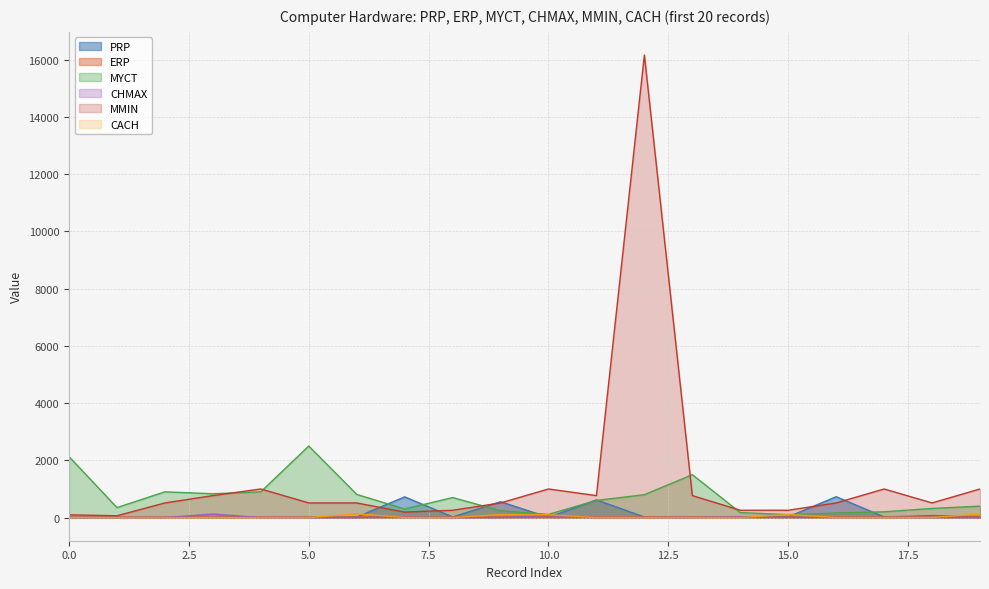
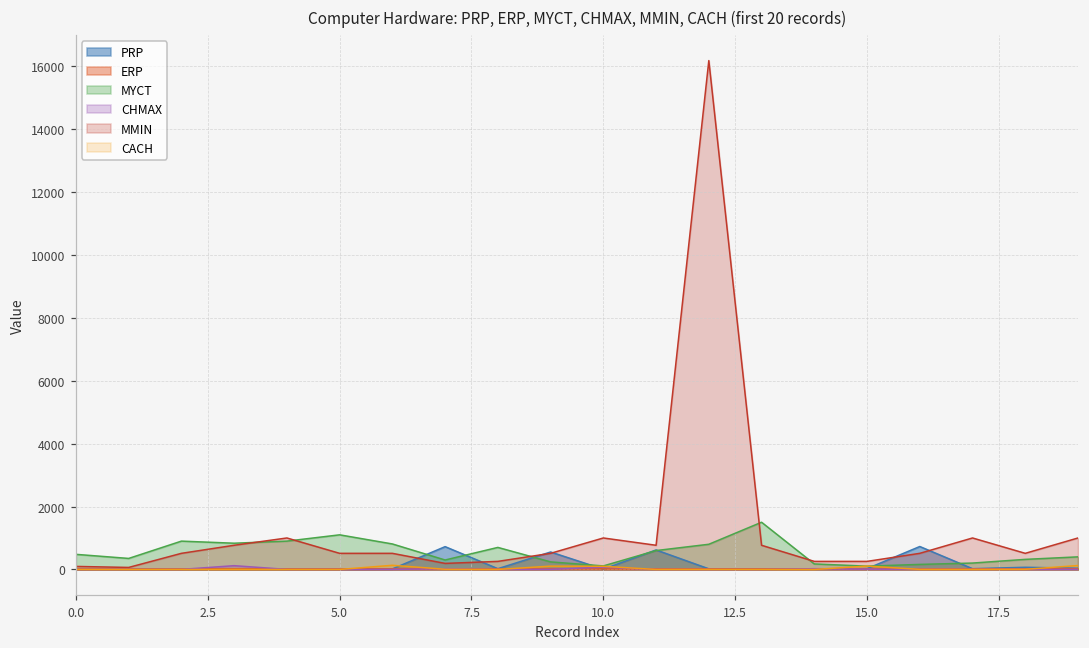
MYCT, 0.0: 2100 -> 500
MYCT, 5.0: 2500 -> 1100
